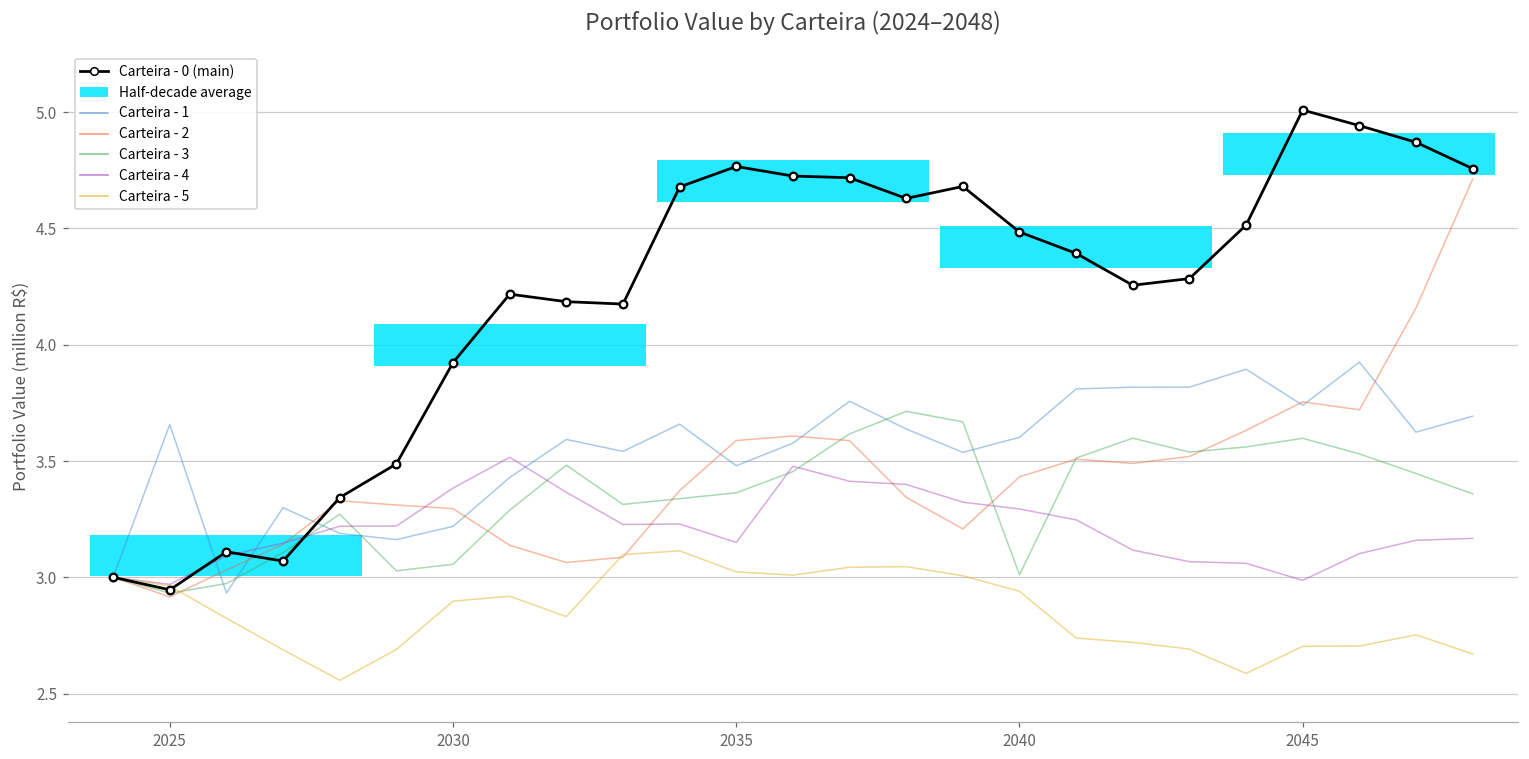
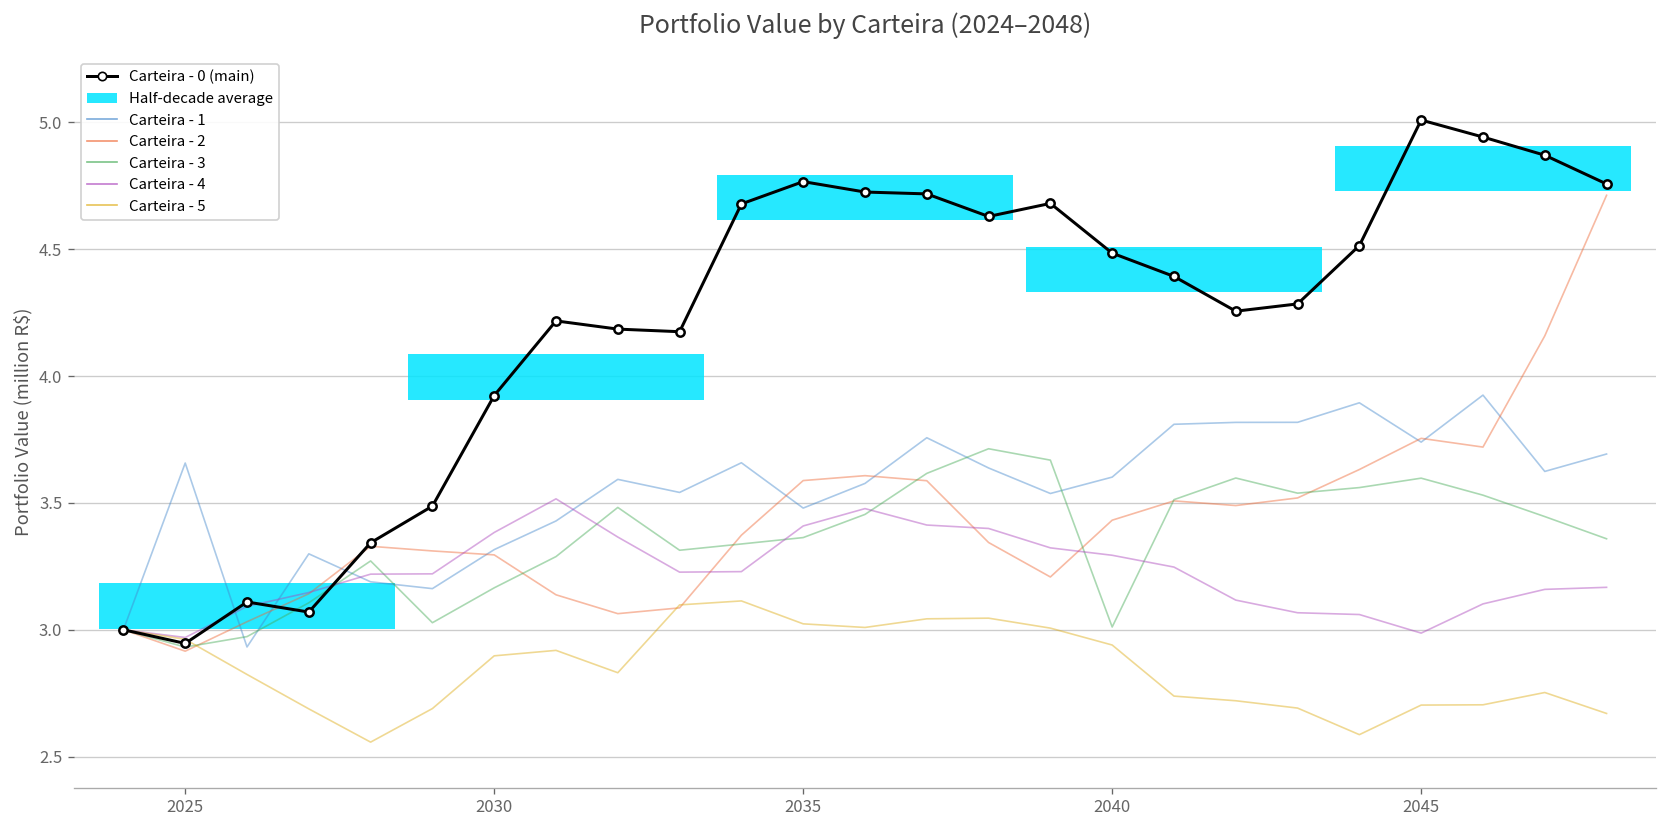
Carteira - 1, 2030: 3.22 -> 3.32
Carteira - 3, 2030: 3.06 -> 3.17
Carteira - 4, 2035: 3.15 -> 3.41
